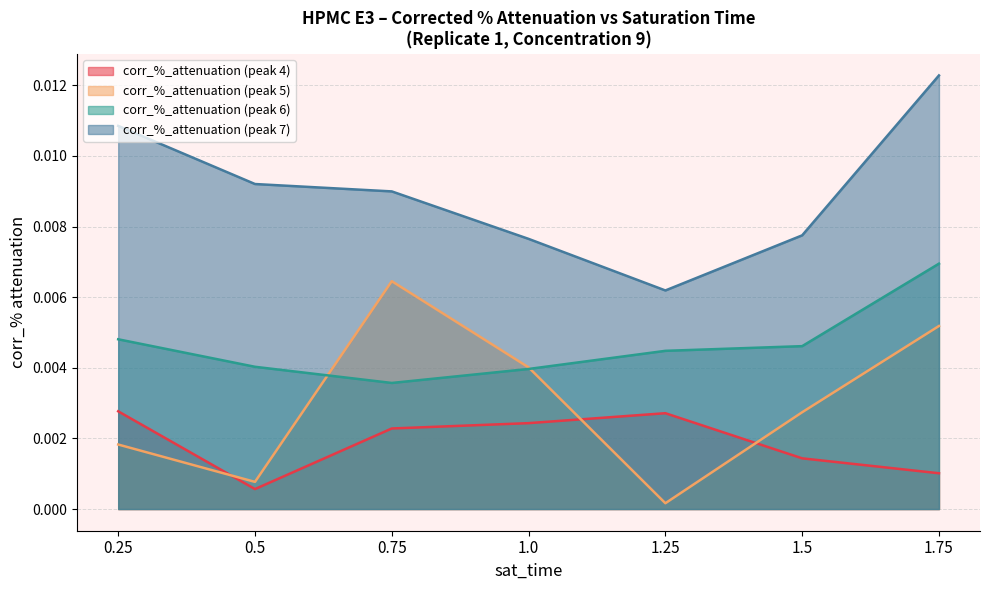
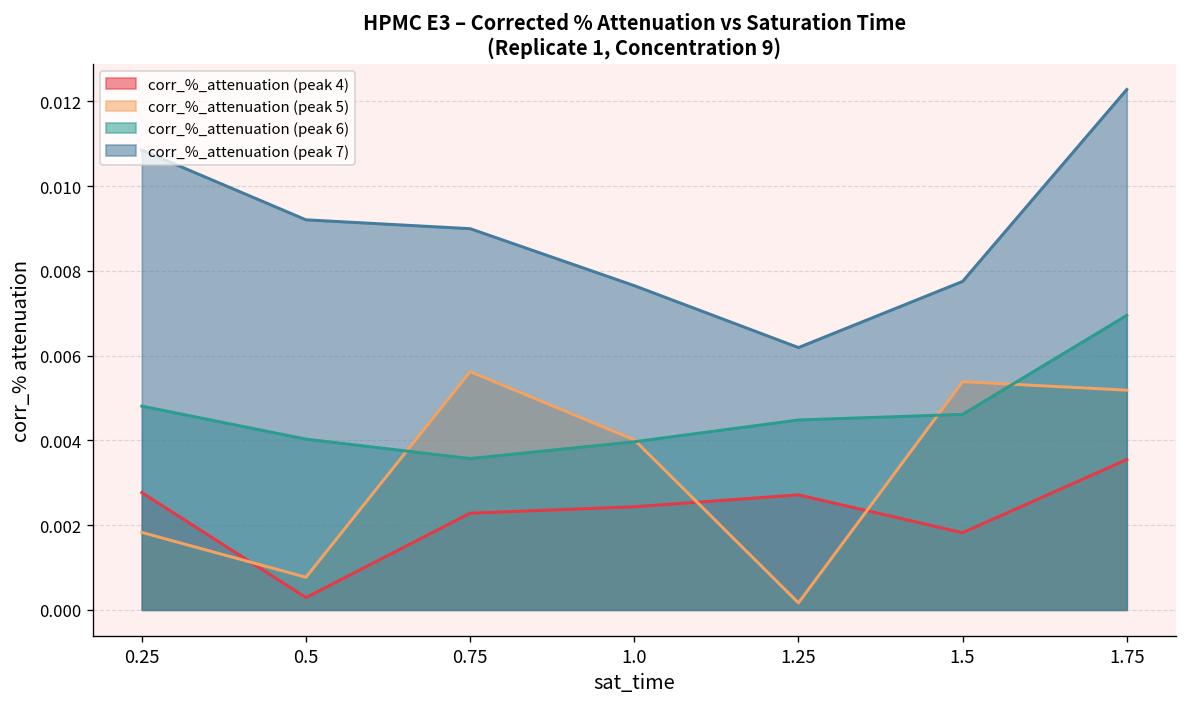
corr_%_attenuation (peak 4), 0.5: 0.0006 -> 0.0003
corr_%_attenuation (peak 5), 0.75: 0.0065 -> 0.0056
corr_%_attenuation (peak 4), 1.5: 0.0014 -> 0.0018
corr_%_attenuation (peak 5), 1.5: 0.0027 -> 0.0054
corr_%_attenuation (peak 4), 1.75: 0.0010 -> 0.0035
